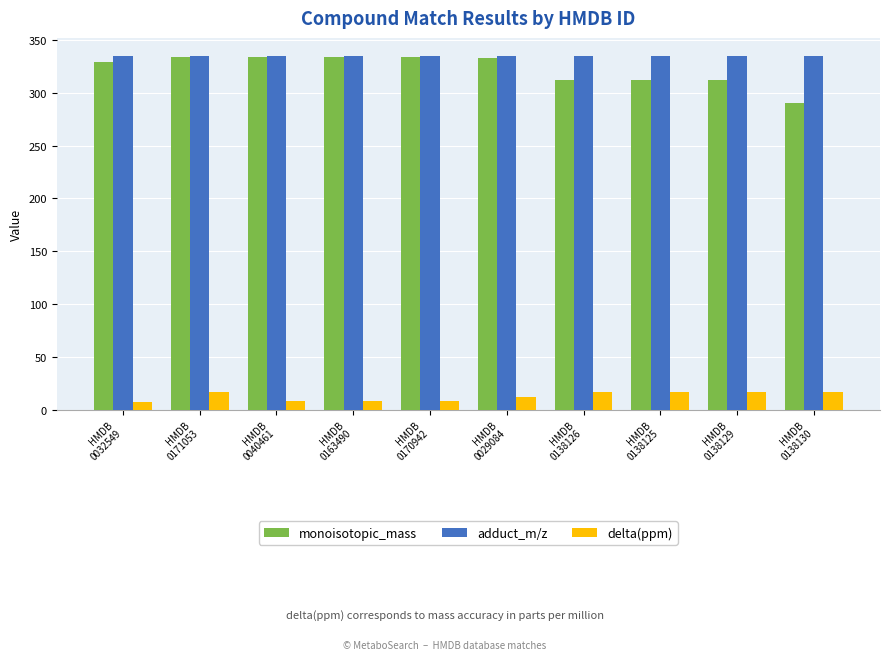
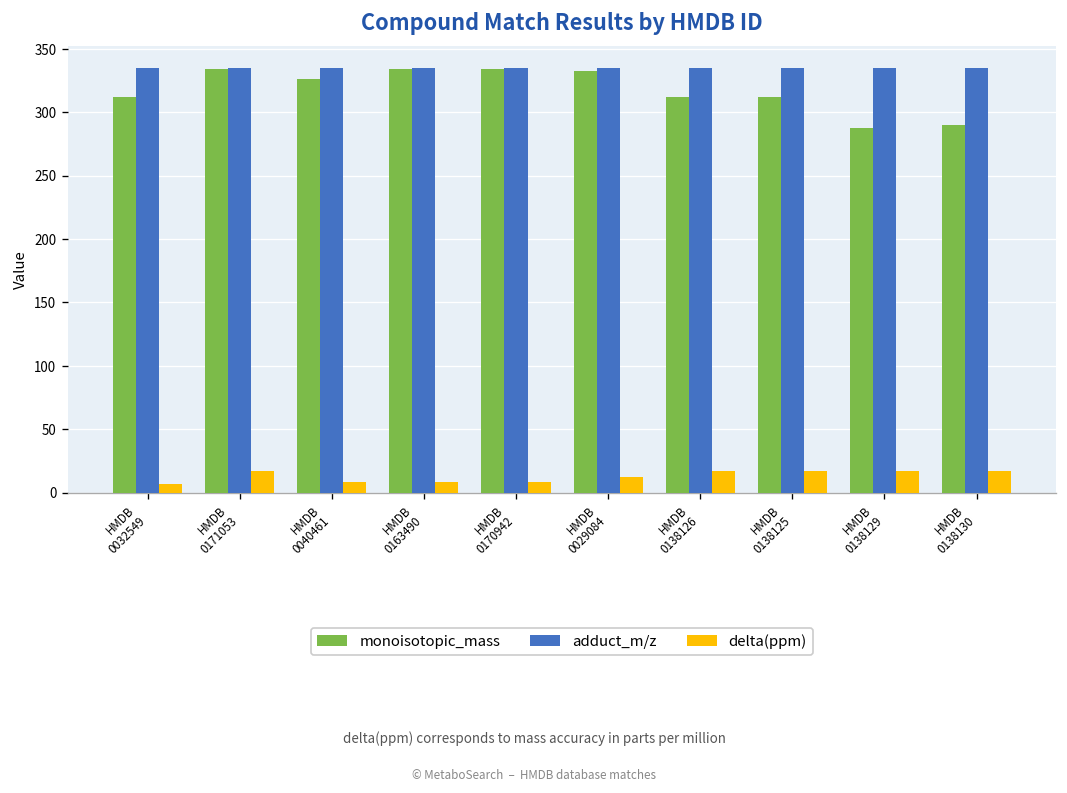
monoisotopic_mass, HMDB 0032549: 329 -> 312
monoisotopic_mass, HMDB 0040461: 334 -> 326
monoisotopic_mass, HMDB 0138129: 312 -> 288
